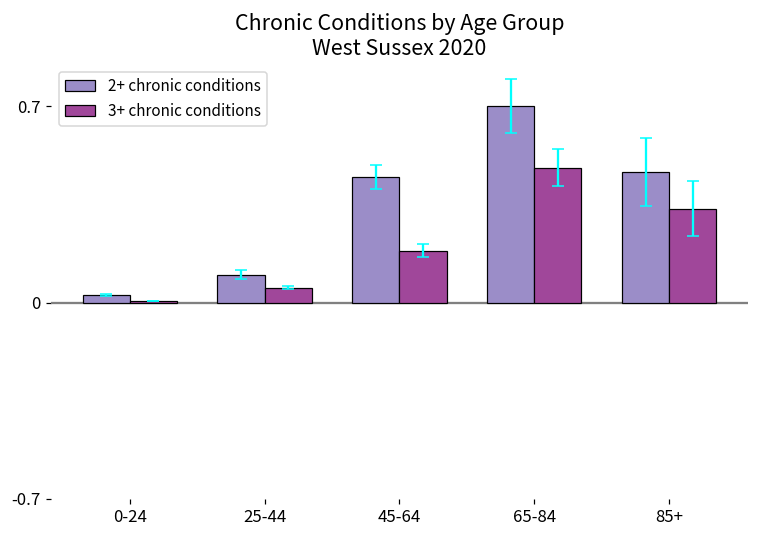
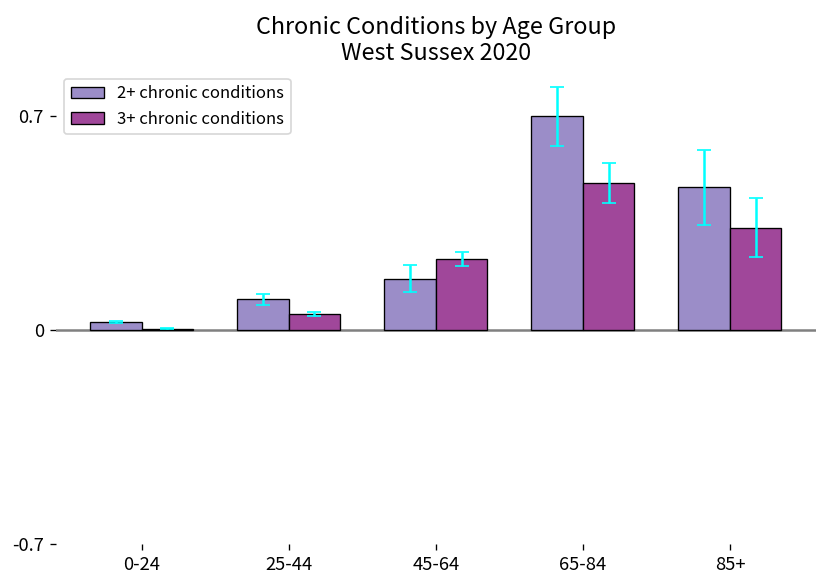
2+ chronic conditions, 45-64: 0.45 -> 0.17
3+ chronic conditions, 45-64: 0.19 -> 0.23
